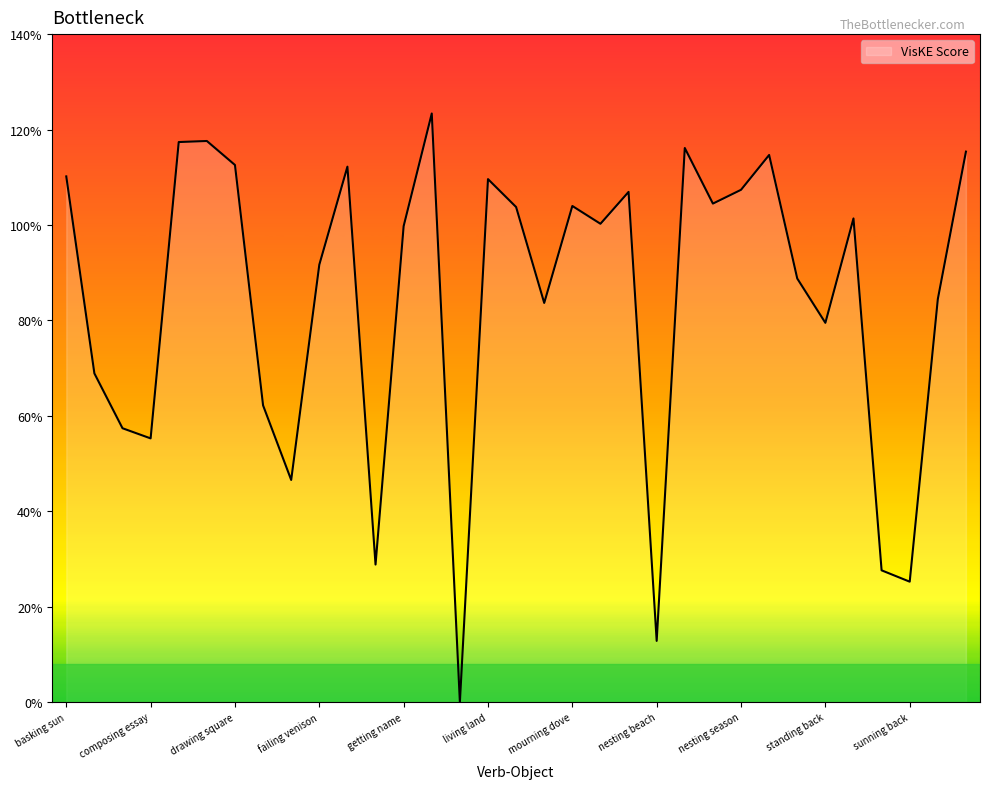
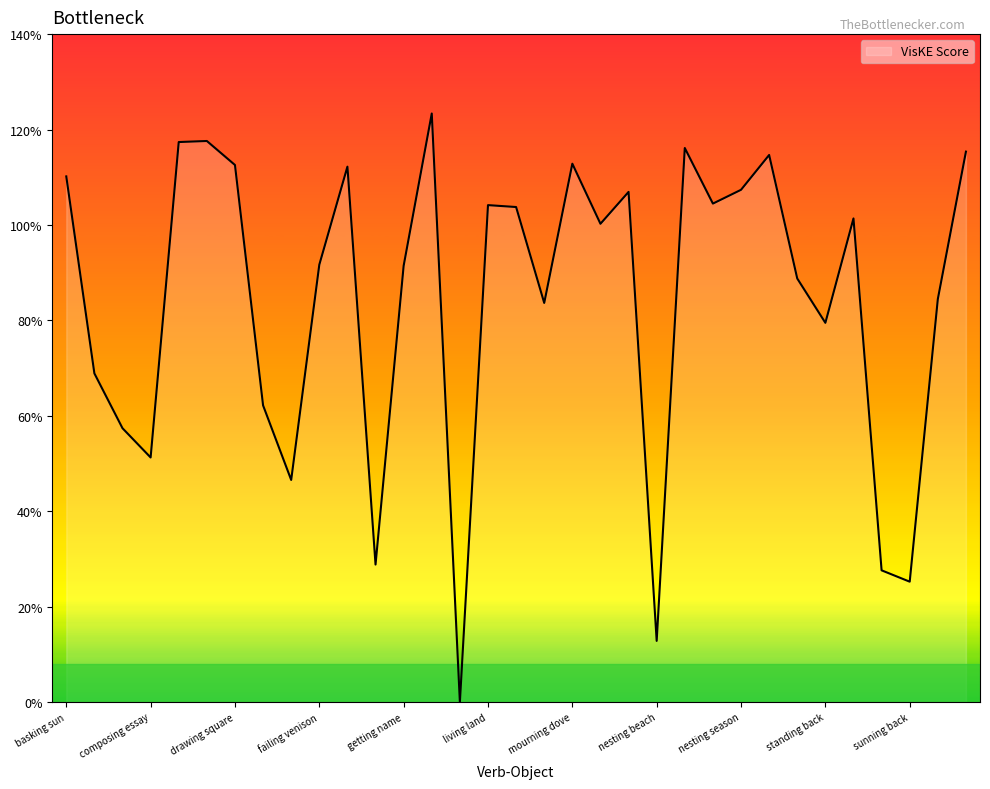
composing essay: 55% -> 51%
getting name: 100% -> 91%
living land: 110% -> 104%
mourning dove: 104% -> 113%
